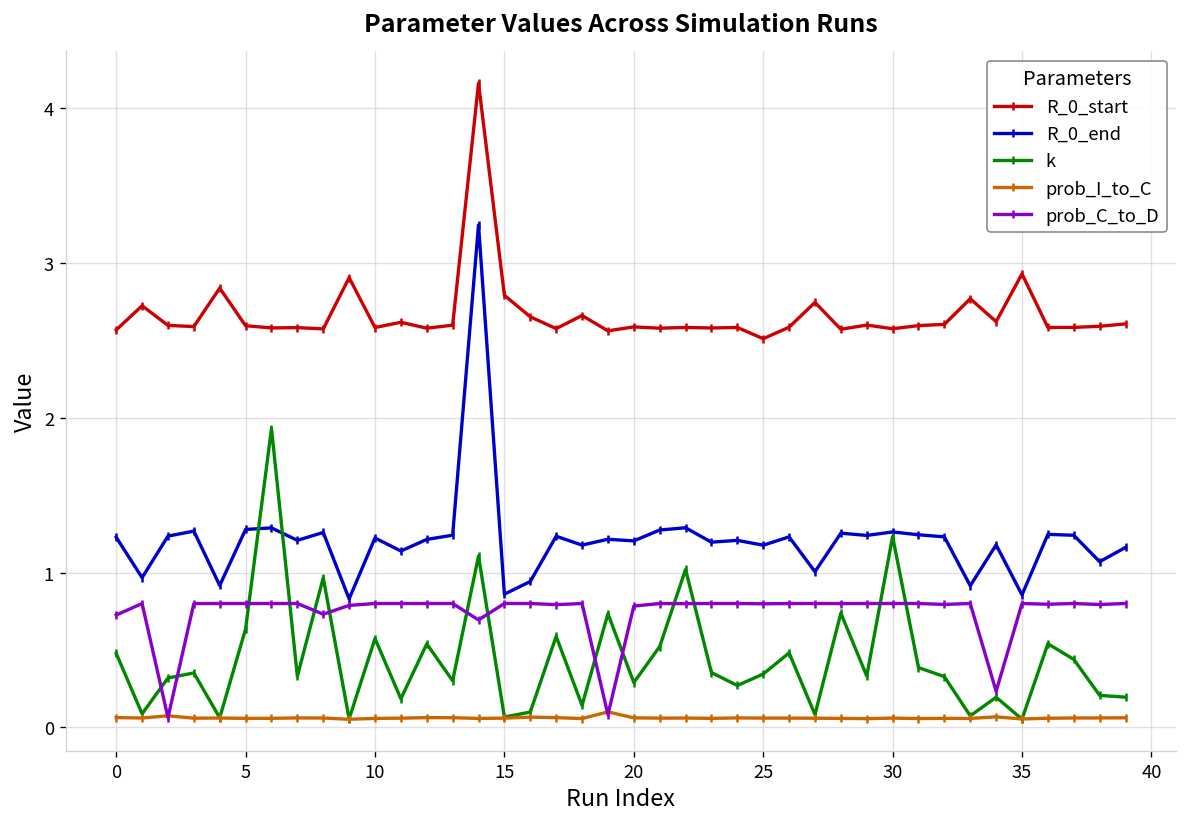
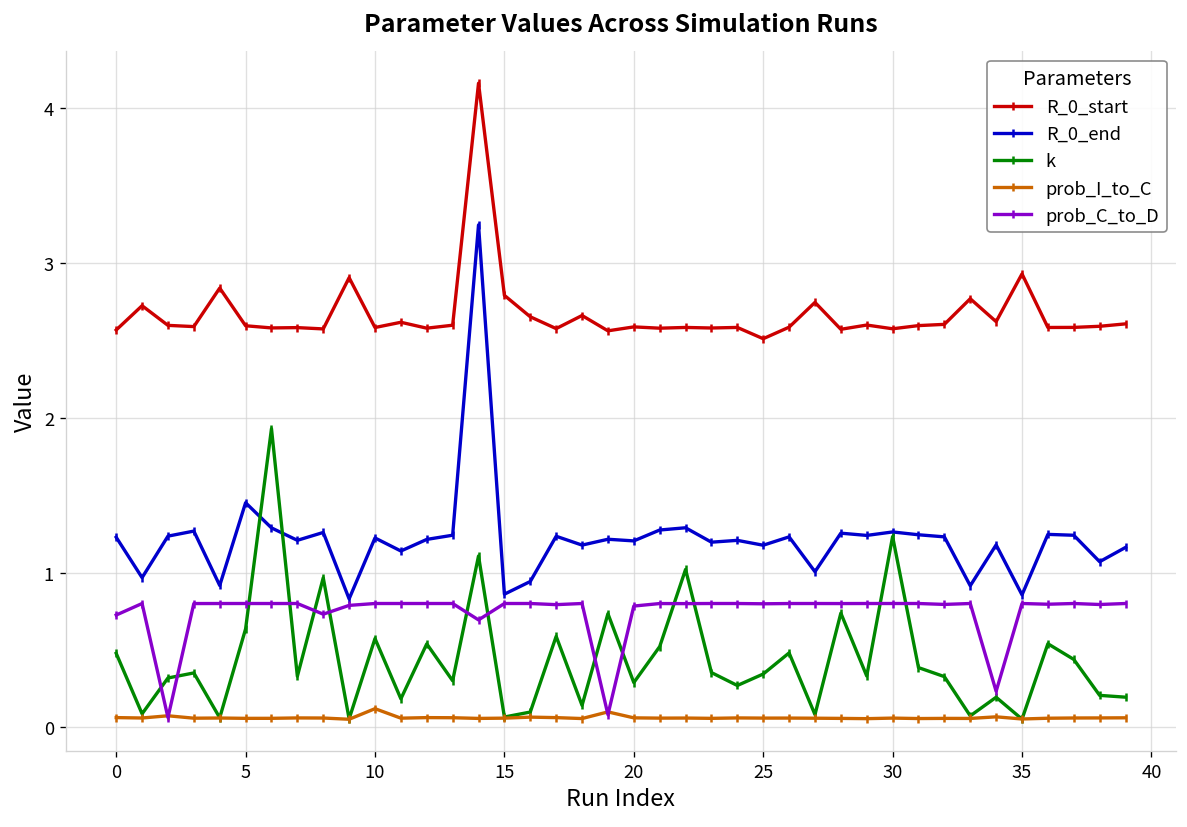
R_0_end, 5: 1.28 -> 1.45
prob_I_to_C, 10: 0.06 -> 0.12
